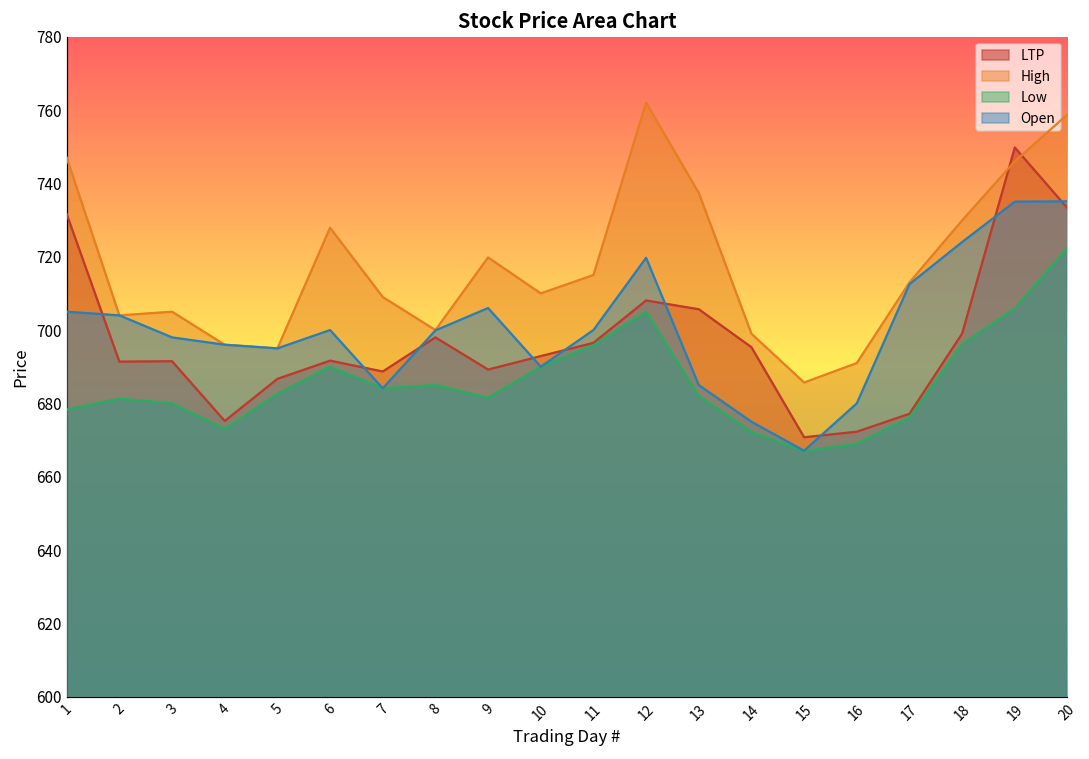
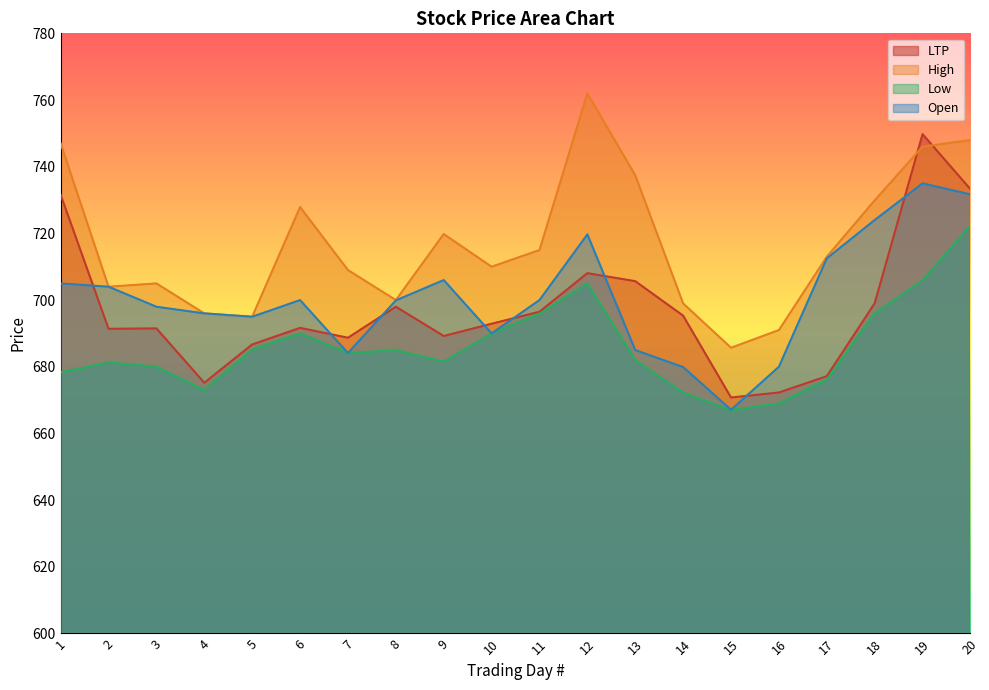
Low, 5: 683 -> 685
Open, 14: 675 -> 680
High, 20: 759 -> 748
Open, 20: 735 -> 732
